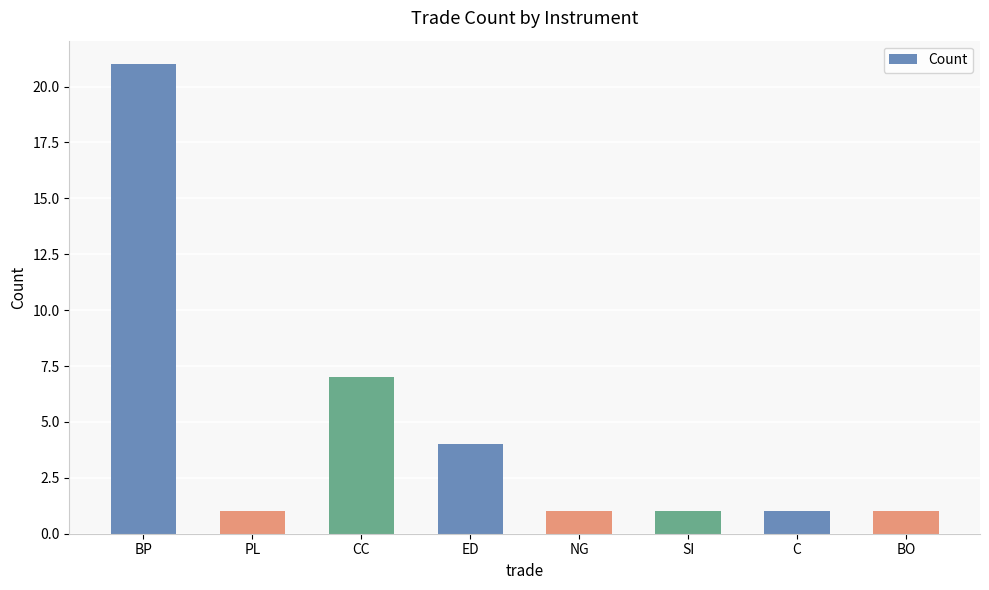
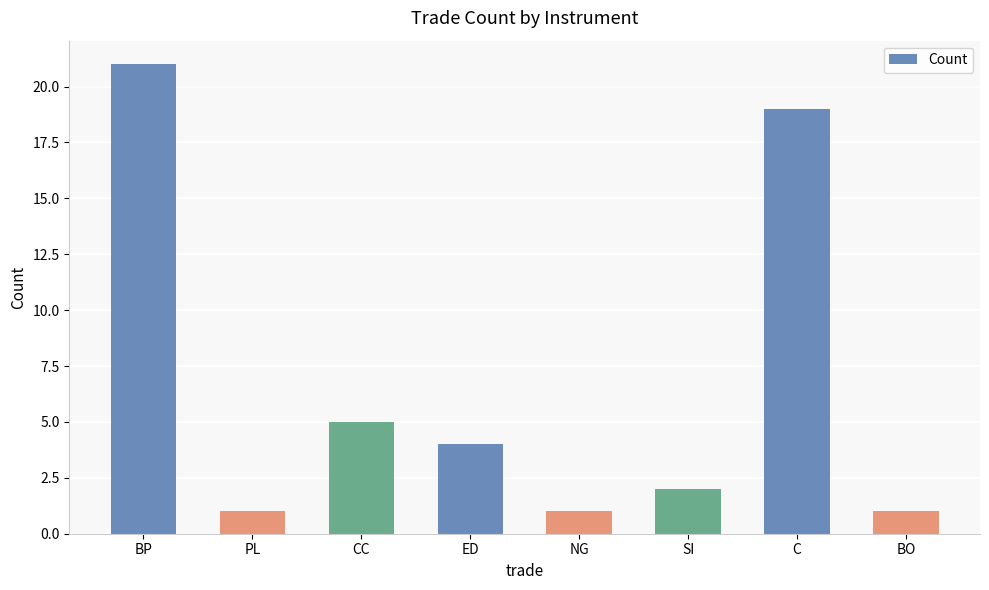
CC: 7 -> 5
SI: 1 -> 2
C: 1 -> 19
